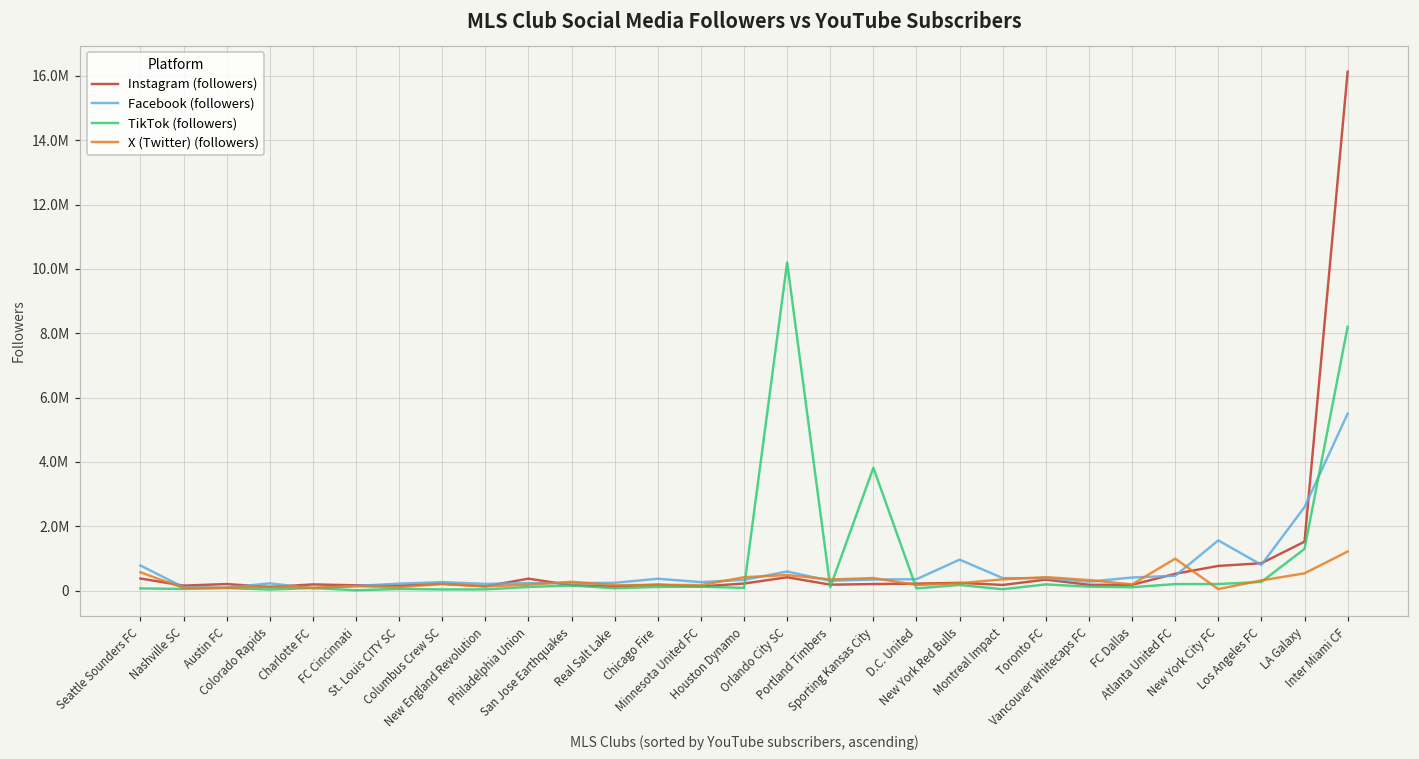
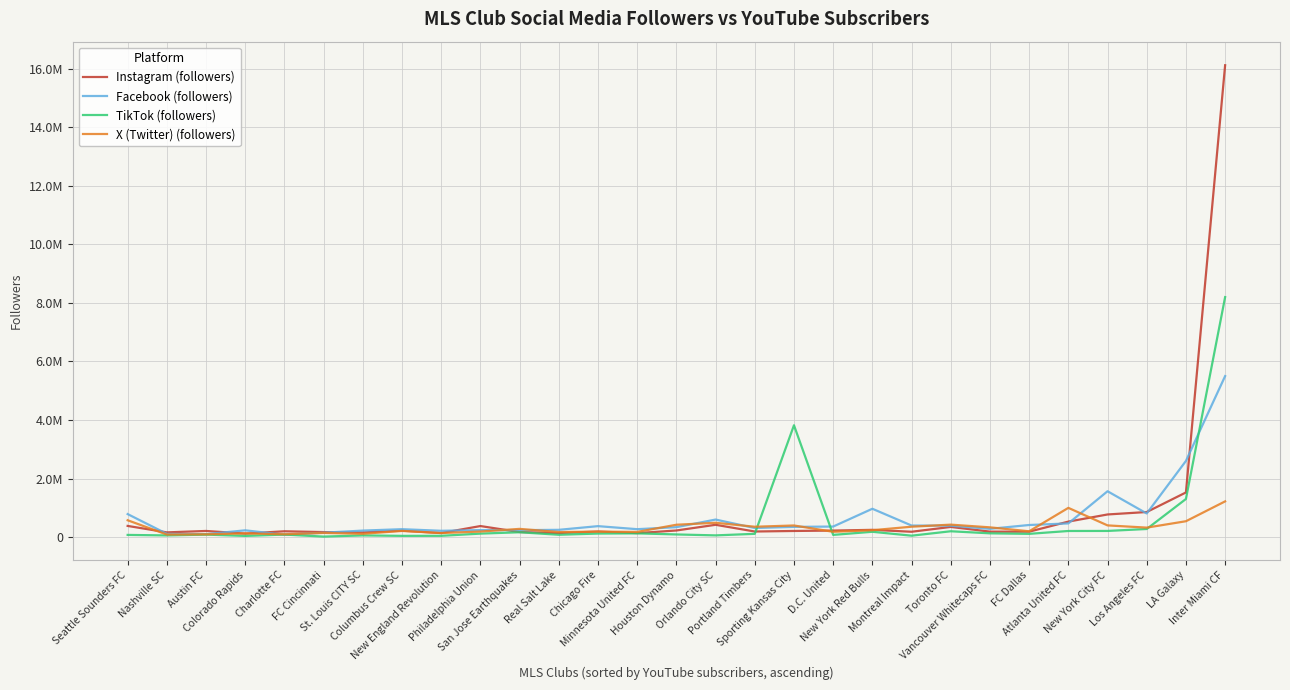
TikTok (followers), Orlando City SC: 10200000 -> 100000
X (Twitter) (followers), New York City FC: 100000 -> 400000
